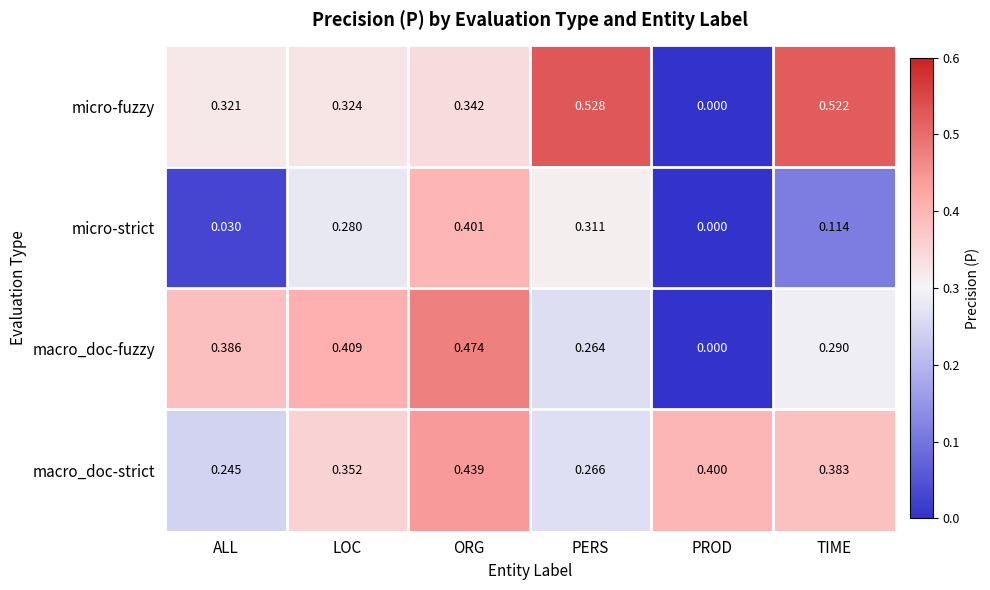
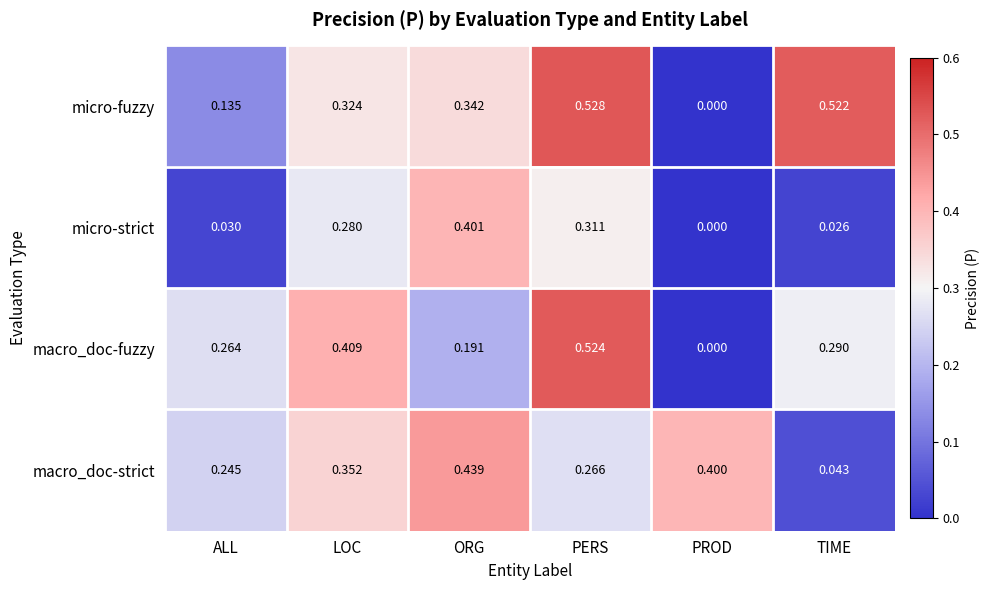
micro-fuzzy, ALL: 0.321 -> 0.135
micro-strict, TIME: 0.114 -> 0.026
macro_doc-fuzzy, ALL: 0.386 -> 0.264
macro_doc-fuzzy, ORG: 0.474 -> 0.191
macro_doc-fuzzy, PERS: 0.264 -> 0.524
macro_doc-strict, TIME: 0.383 -> 0.043
